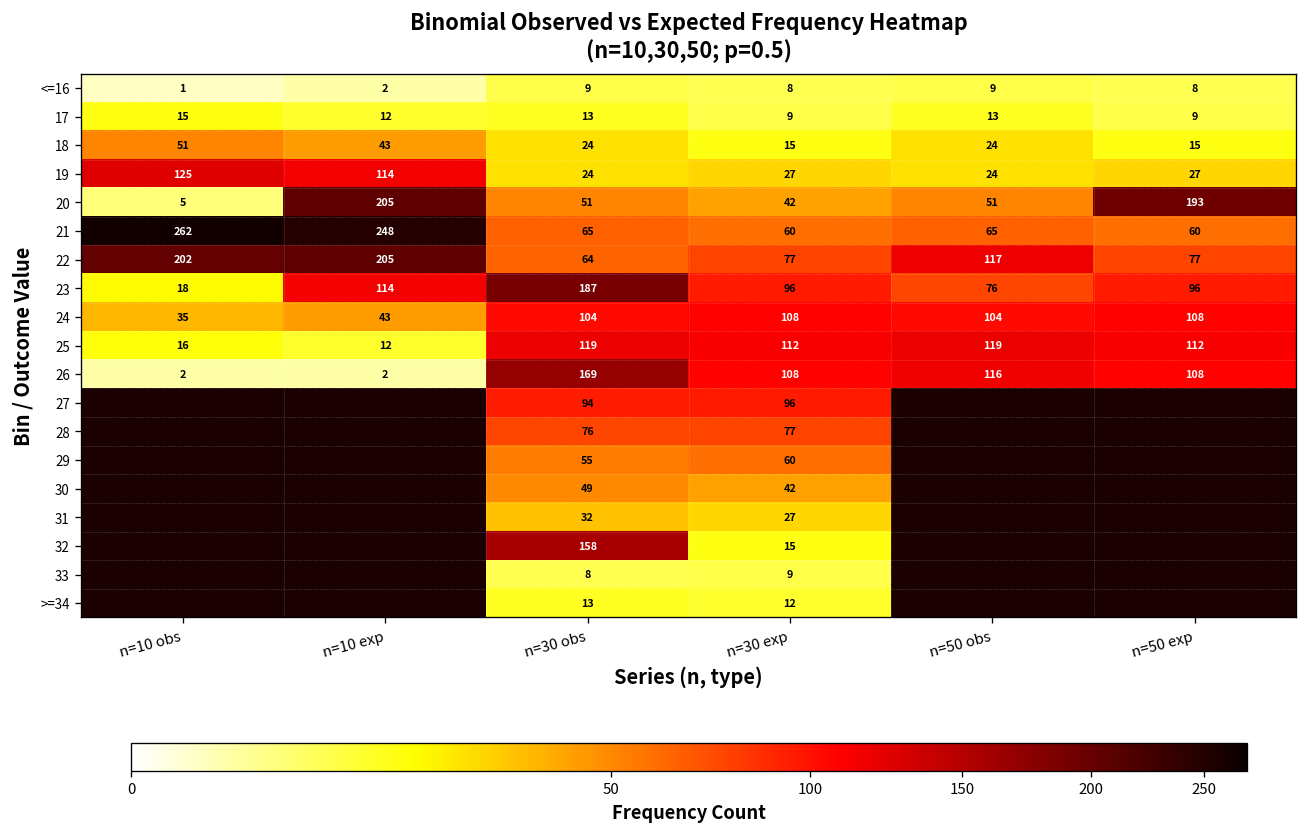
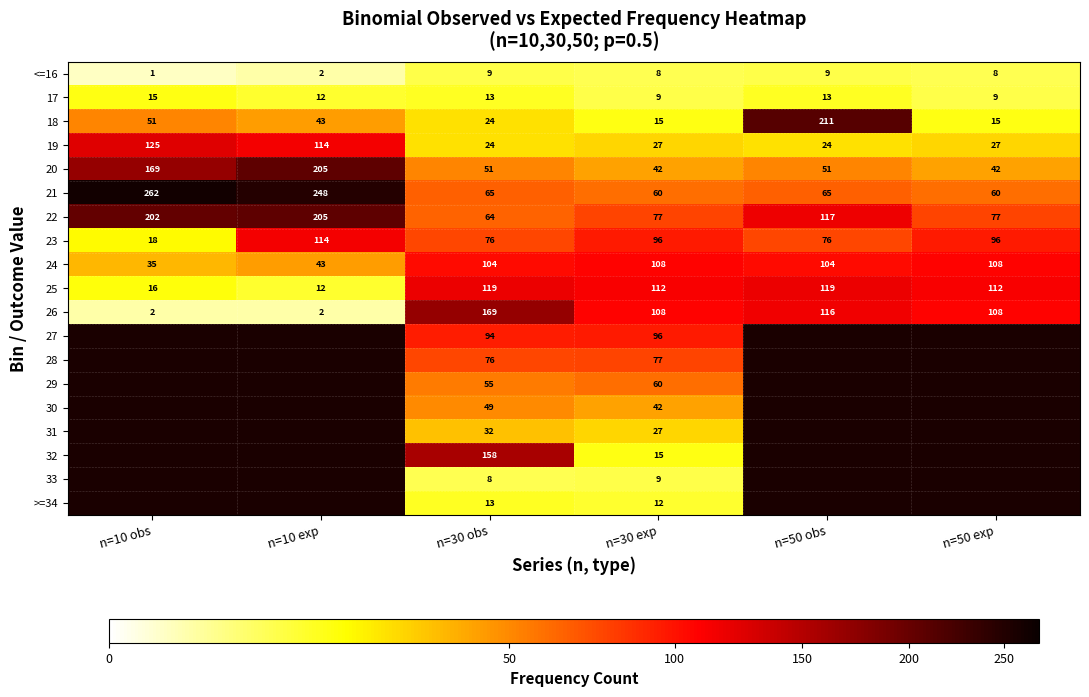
18, n=50 obs: 24 -> 211
20, n=10 obs: 5 -> 169
20, n=50 exp: 193 -> 42
23, n=30 obs: 187 -> 76
